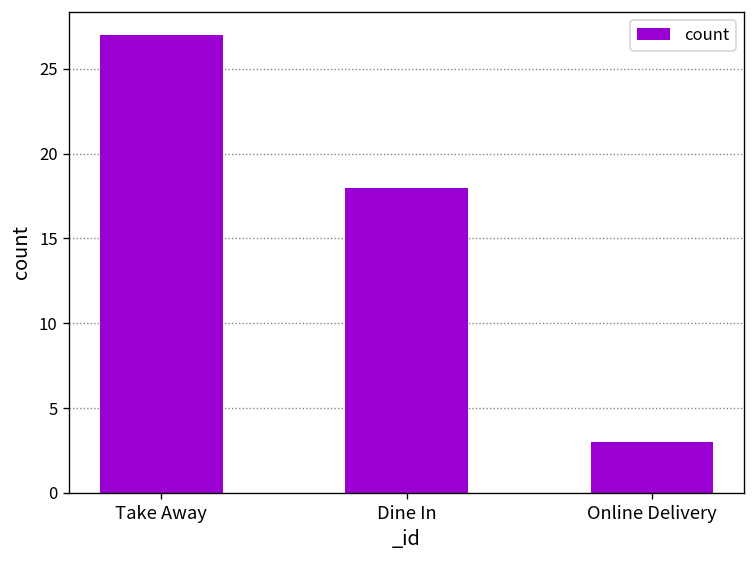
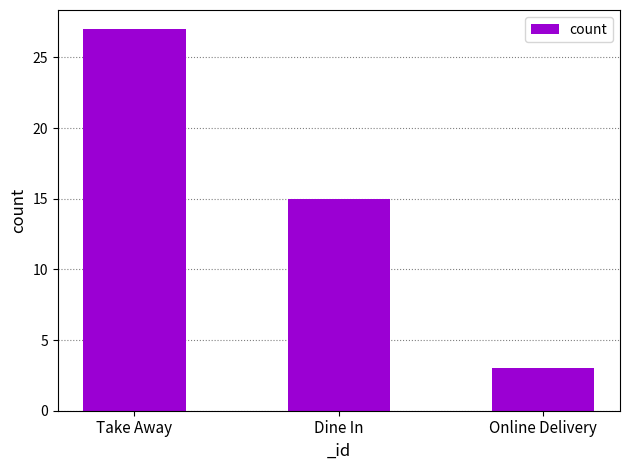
Dine In: 18 -> 15
